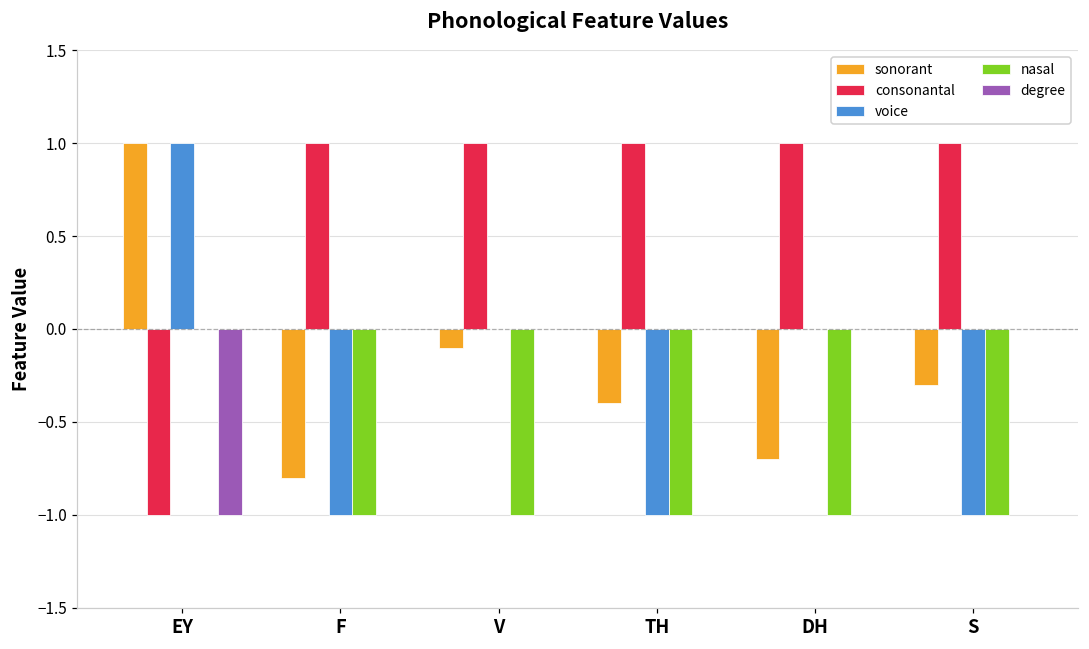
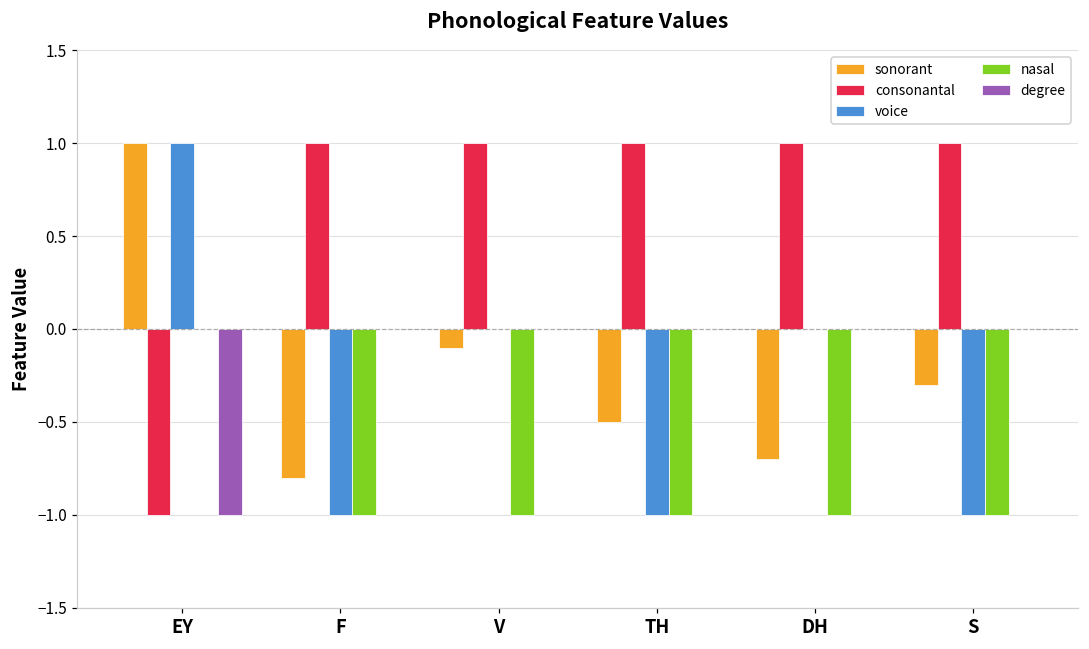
sonorant, TH: -0.4 -> -0.5
